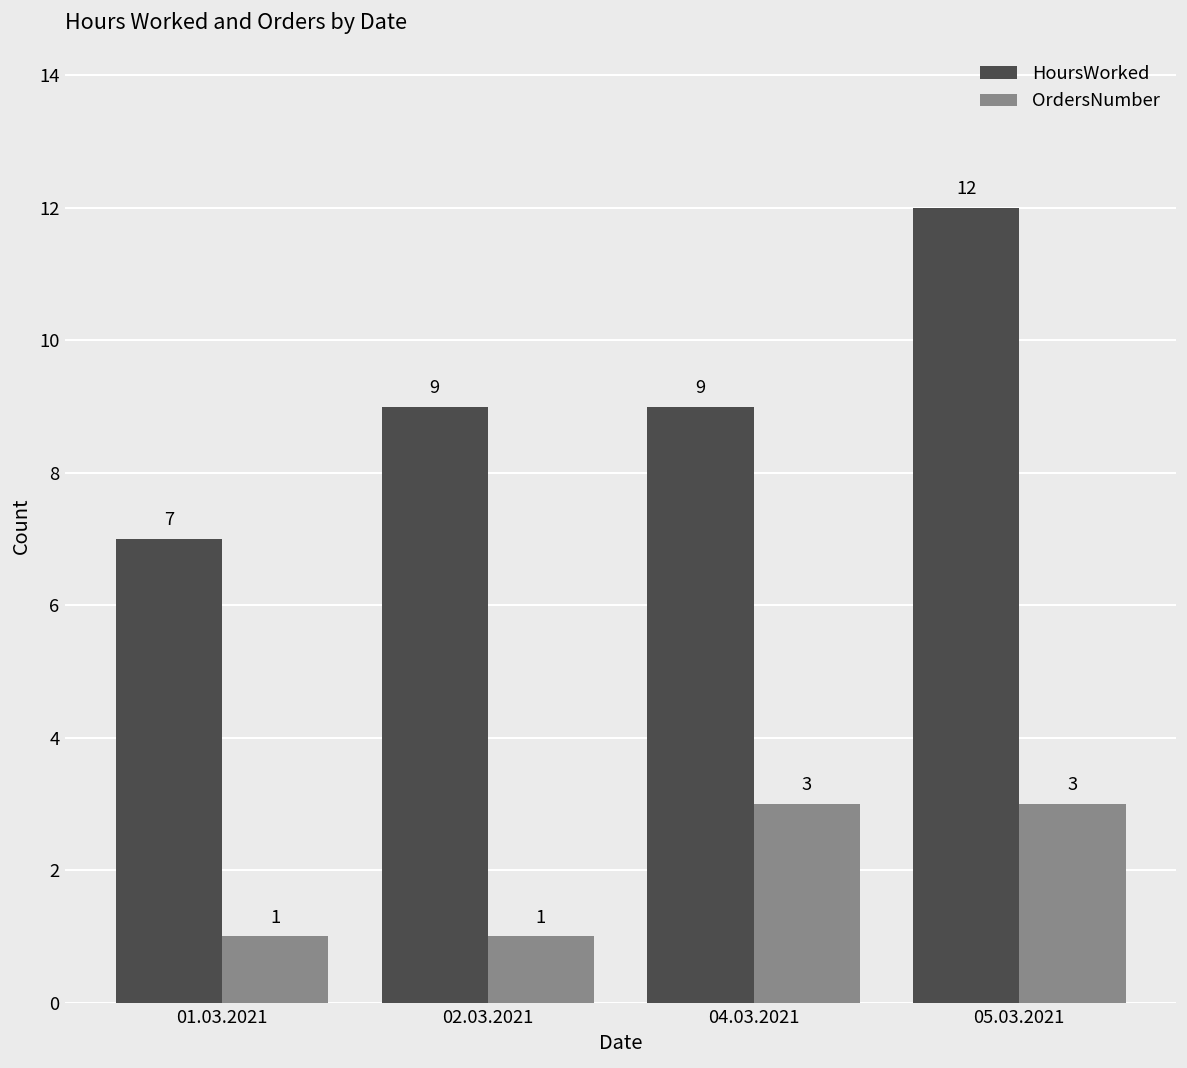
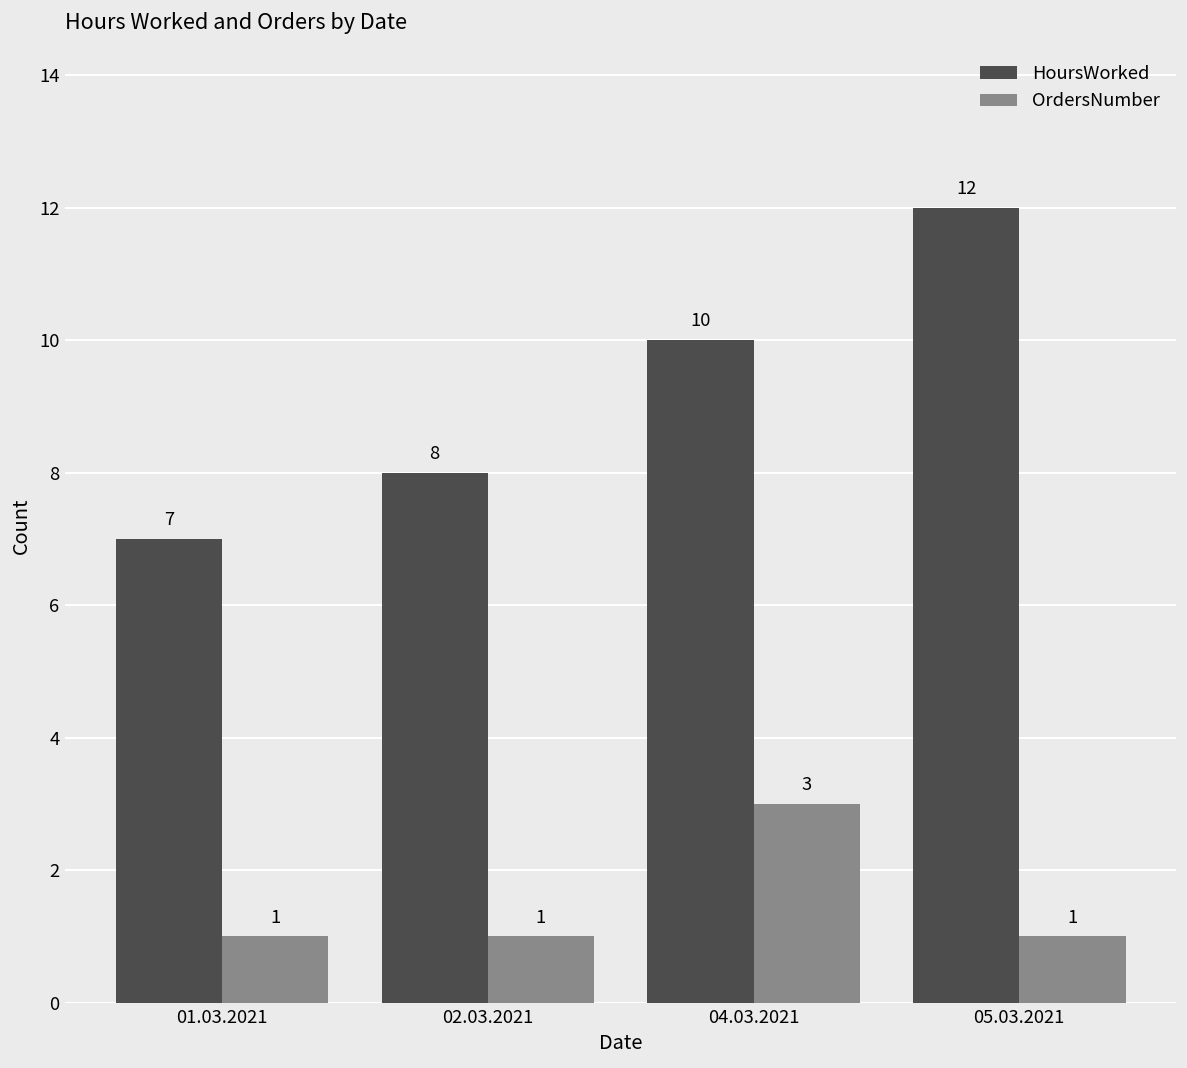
HoursWorked, 02.03.2021: 9 -> 8
HoursWorked, 04.03.2021: 9 -> 10
OrdersNumber, 05.03.2021: 3 -> 1
